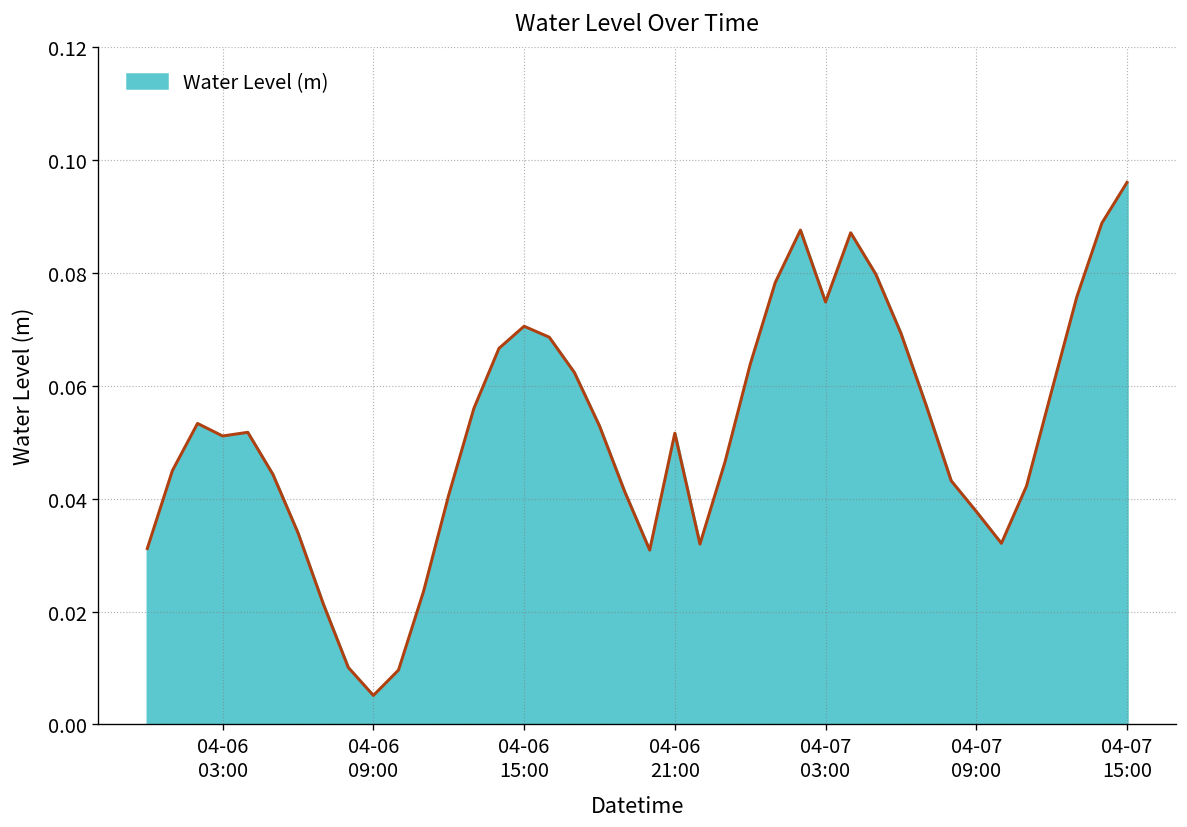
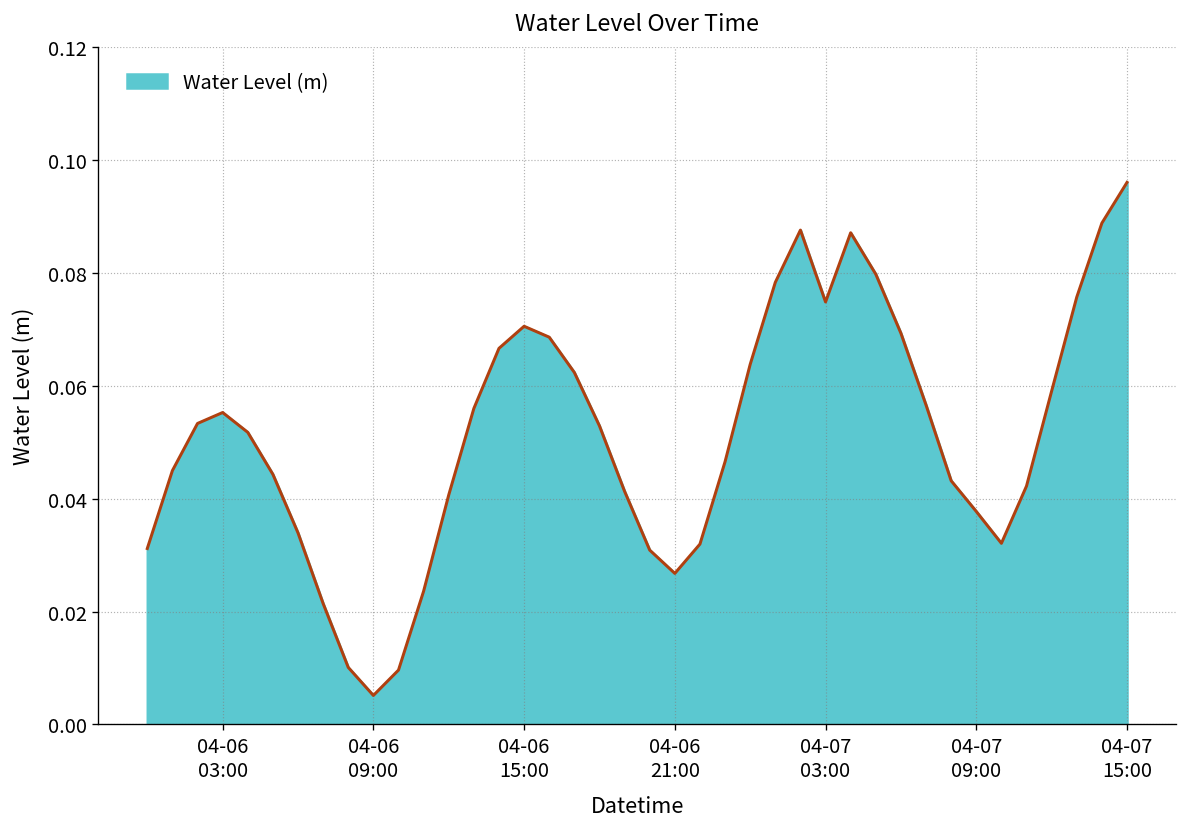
04-06 03:00: 0.051 -> 0.055
04-06 21:00: 0.052 -> 0.027
